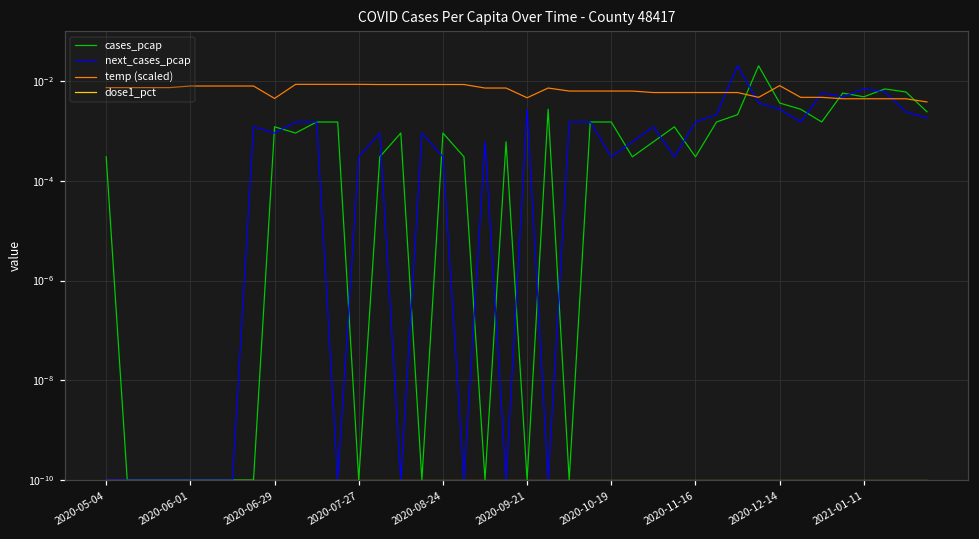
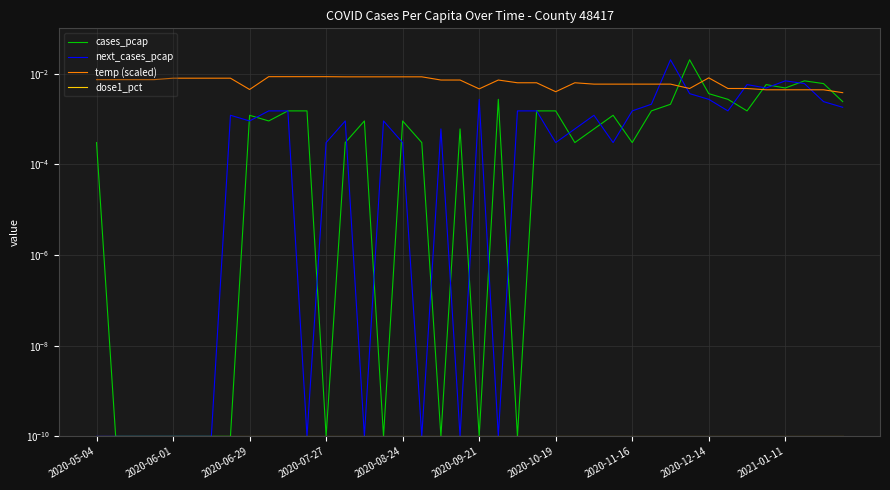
temp (scaled), 2020-10-19: 0.006 -> 0.004
